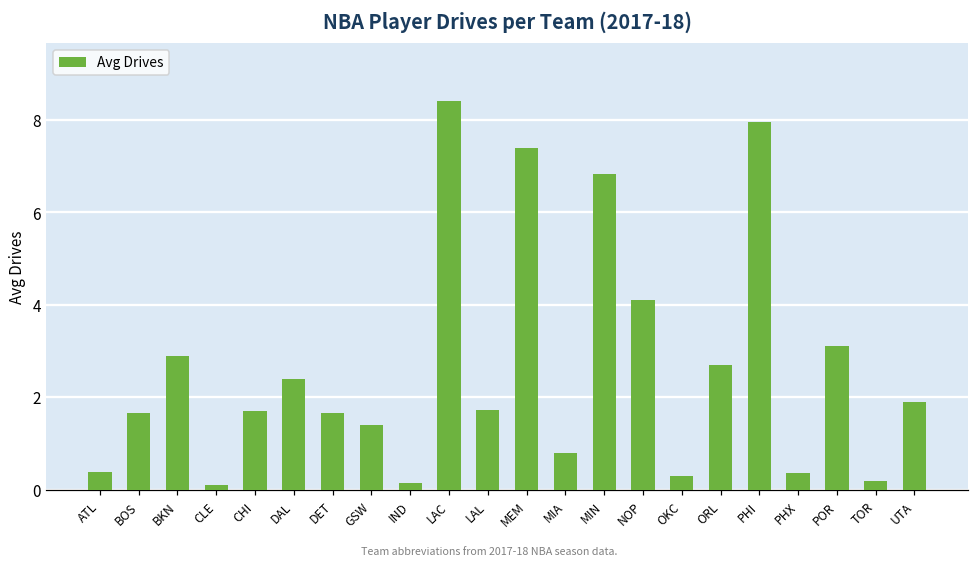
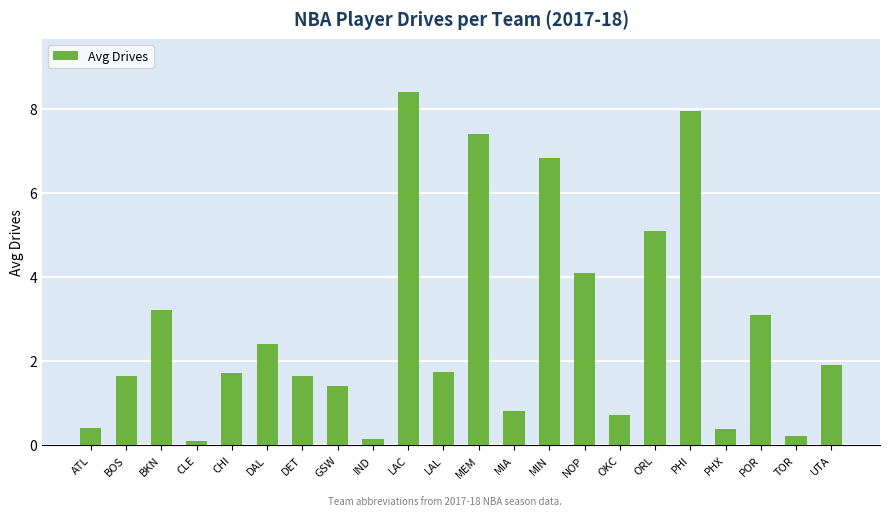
BKN: 2.9 -> 3.2
OKC: 0.3 -> 0.7
ORL: 2.7 -> 5.1
